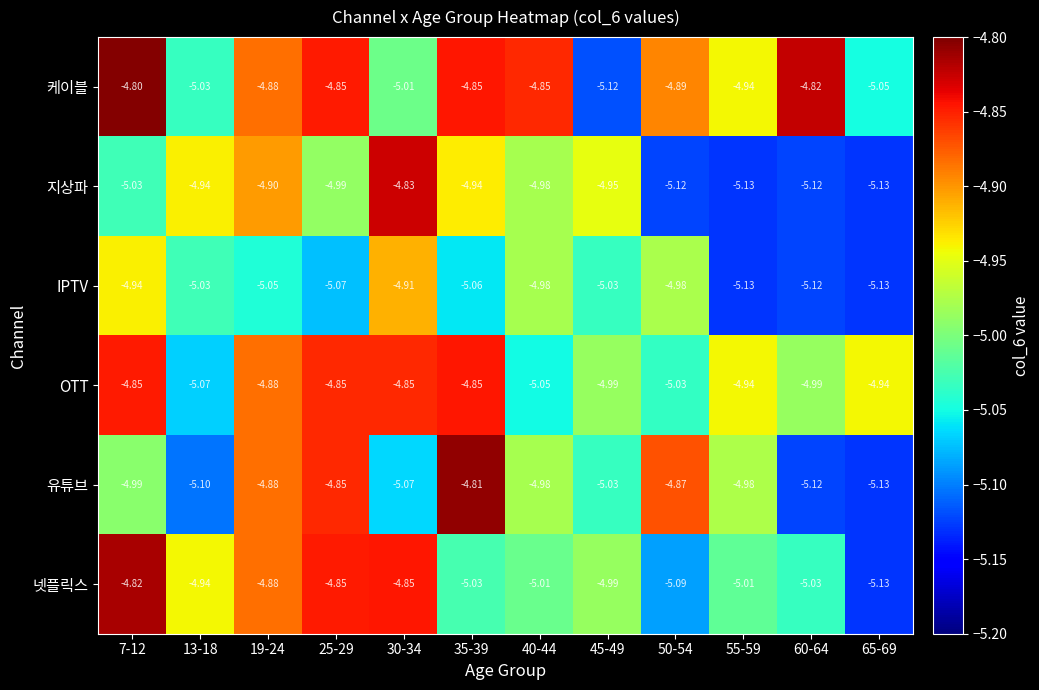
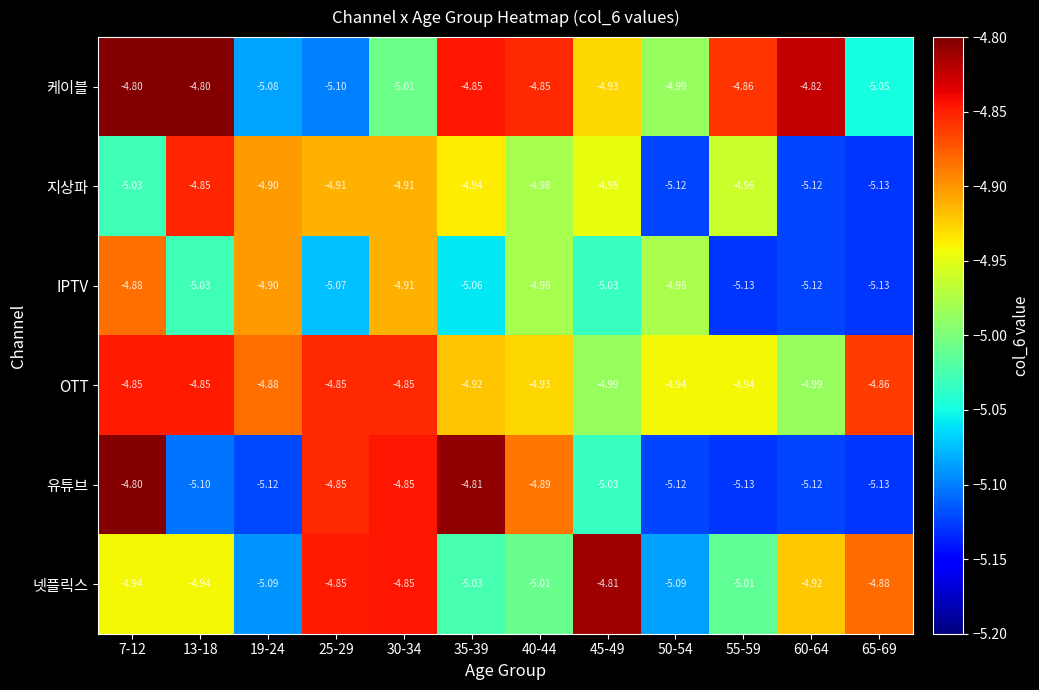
케이블, 13-18: -5.03 -> -4.80
케이블, 19-24: -4.88 -> -5.08
케이블, 25-29: -4.85 -> -5.10
케이블, 45-49: -5.12 -> -4.93
케이블, 50-54: -4.89 -> -4.99
케이블, 55-59: -4.94 -> -4.86
지상파, 13-18: -4.94 -> -4.85
지상파, 25-29: -4.99 -> -4.91
지상파, 30-34: -4.83 -> -4.91
지상파, 55-59: -5.13 -> -4.96
IPTV, 7-12: -4.94 -> -4.88
IPTV, 19-24: -5.05 -> -4.90
OTT, 13-18: -5.07 -> -4.85
OTT, 35-39: -4.85 -> -4.92
OTT, 40-44: -5.05 -> -4.93
OTT, 50-54: -5.03 -> -4.94
OTT, 65-69: -4.94 -> -4.86
유튜브, 7-12: -4.99 -> -4.80
유튜브, 19-24: -4.88 -> -5.12
유튜브, 30-34: -5.07 -> -4.85
유튜브, 40-44: -4.98 -> -4.89
유튜브, 50-54: -4.87 -> -5.12
유튜브, 55-59: -4.98 -> -5.13
넷플릭스, 7-12: -4.82 -> -4.94
넷플릭스, 19-24: -4.88 -> -5.09
넷플릭스, 45-49: -4.99 -> -4.81
넷플릭스, 60-64: -5.03 -> -4.92
넷플릭스, 65-69: -5.13 -> -4.88
